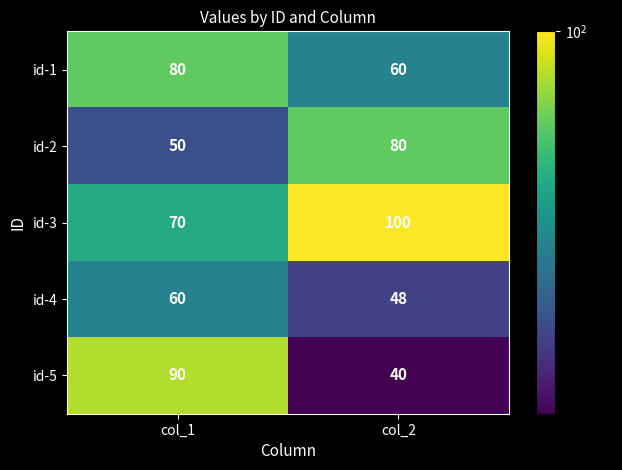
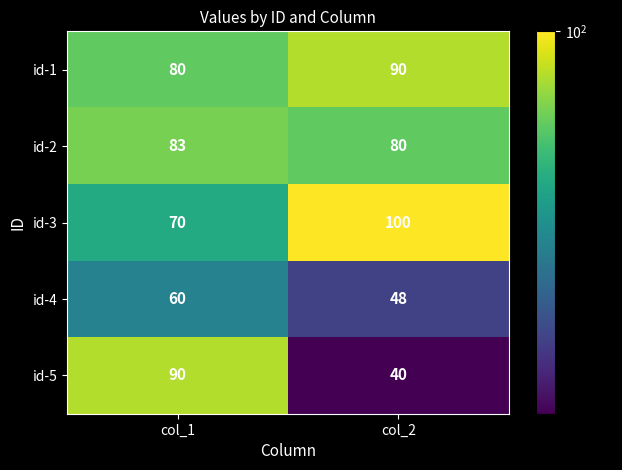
id-1, col_2: 60 -> 90
id-2, col_1: 50 -> 83
